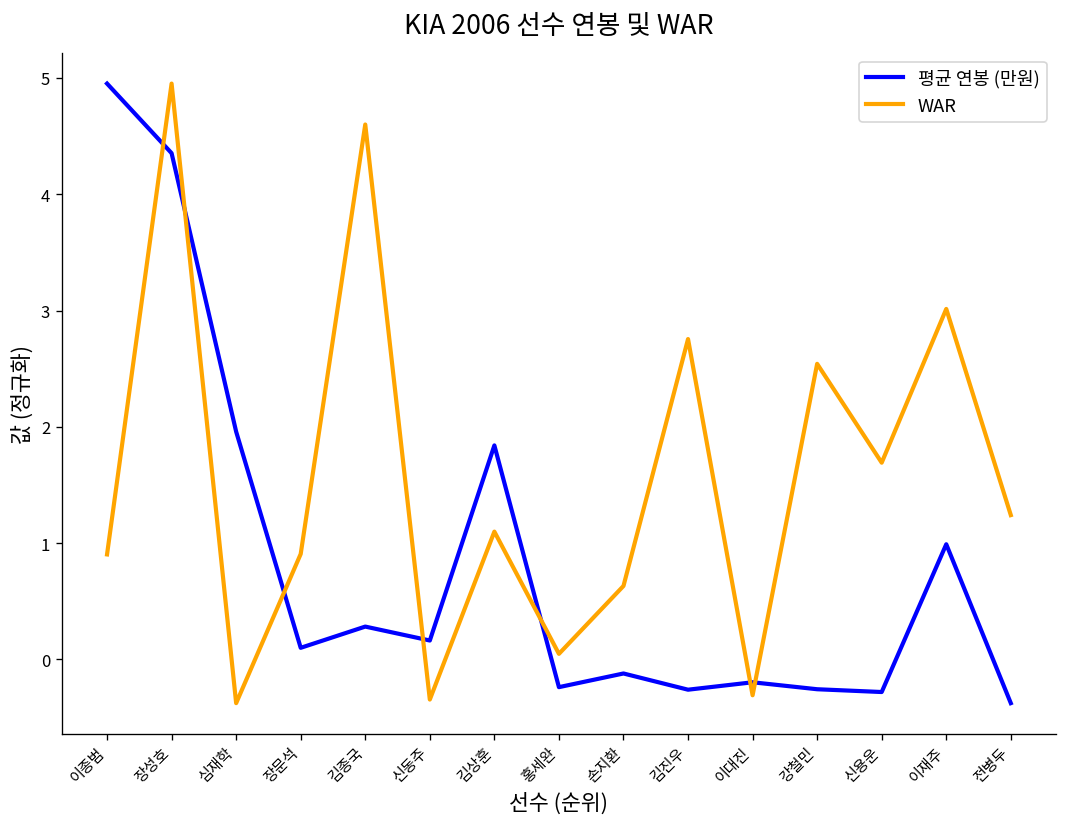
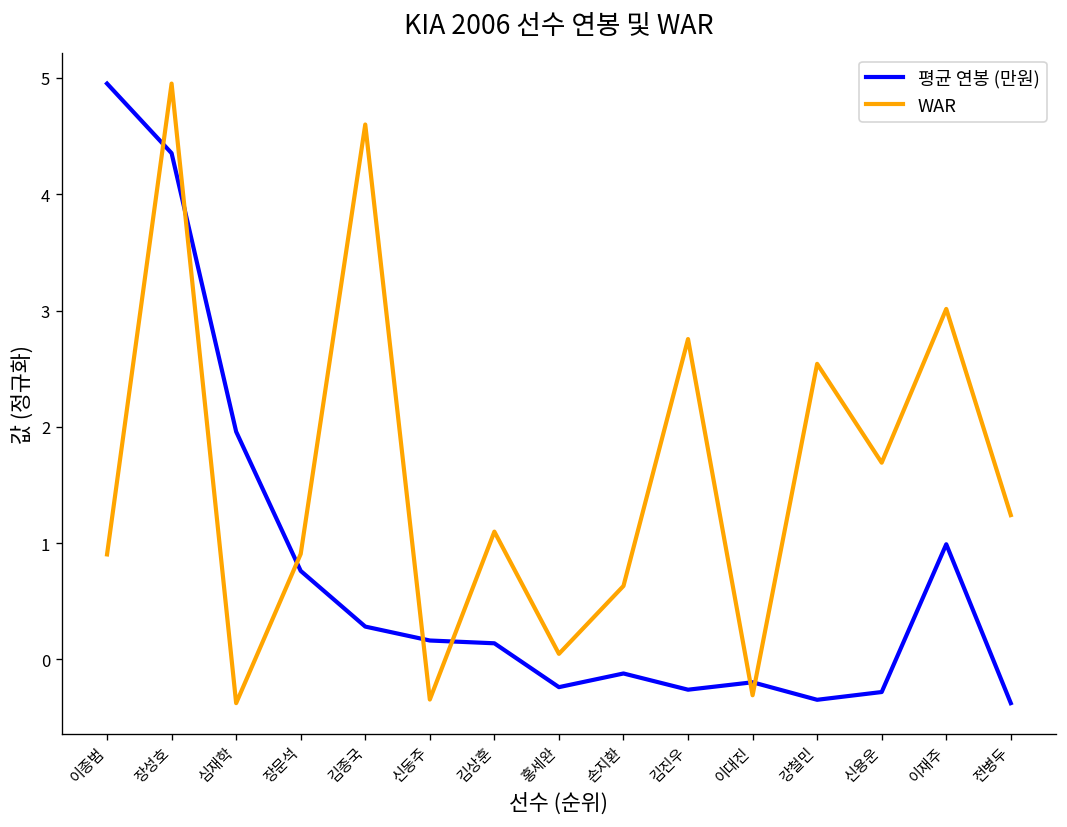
평균 연봉 (만원), 장문석: 0.1 -> 0.8
평균 연봉 (만원), 김상훈: 1.8 -> 0.1
평균 연봉 (만원), 강철민: -0.26 -> -0.35
